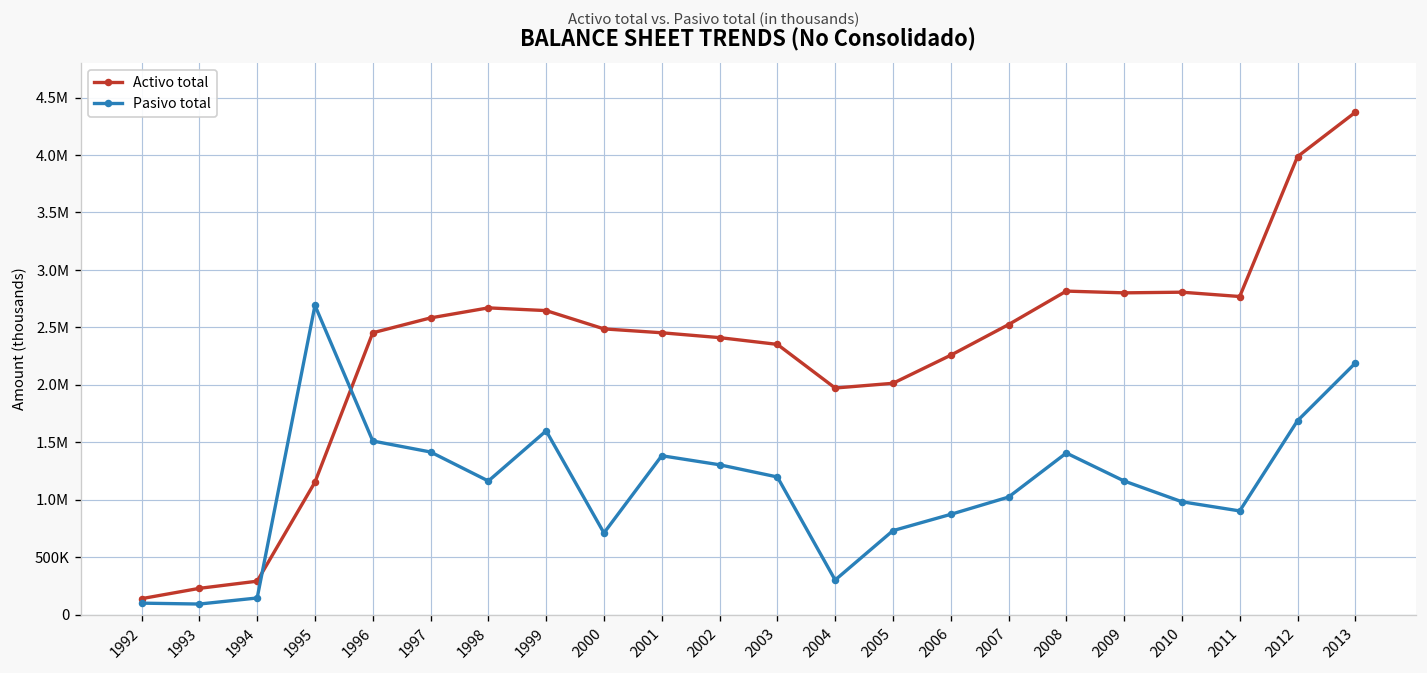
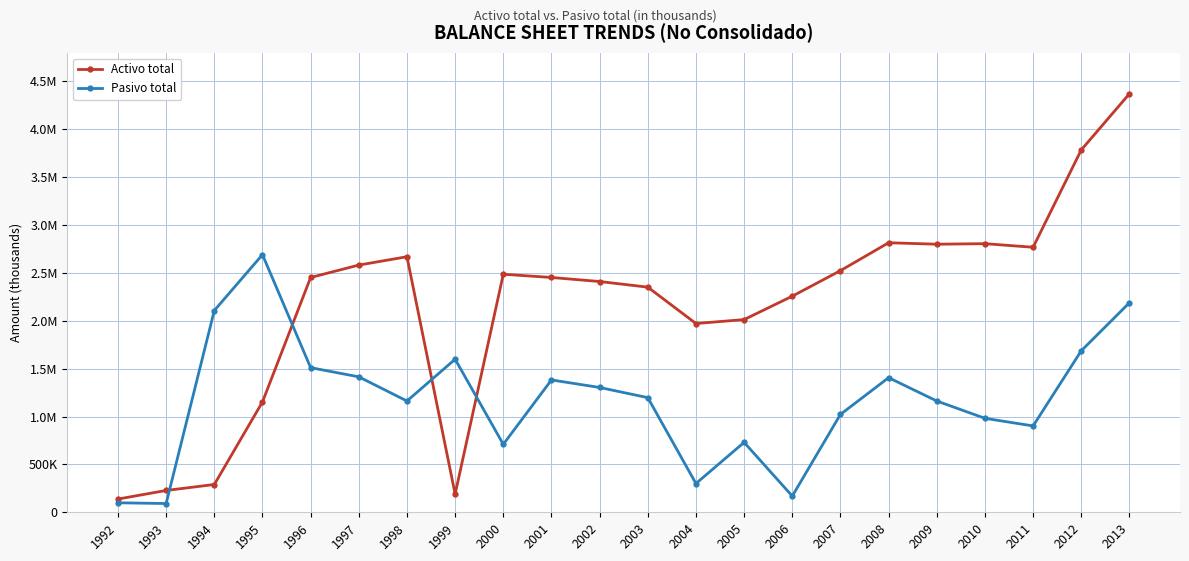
Pasivo total, 1994: 100000 -> 2100000
Activo total, 1999: 2600000 -> 200000
Pasivo total, 2006: 900000 -> 200000
Activo total, 2012: 4000000 -> 3800000
